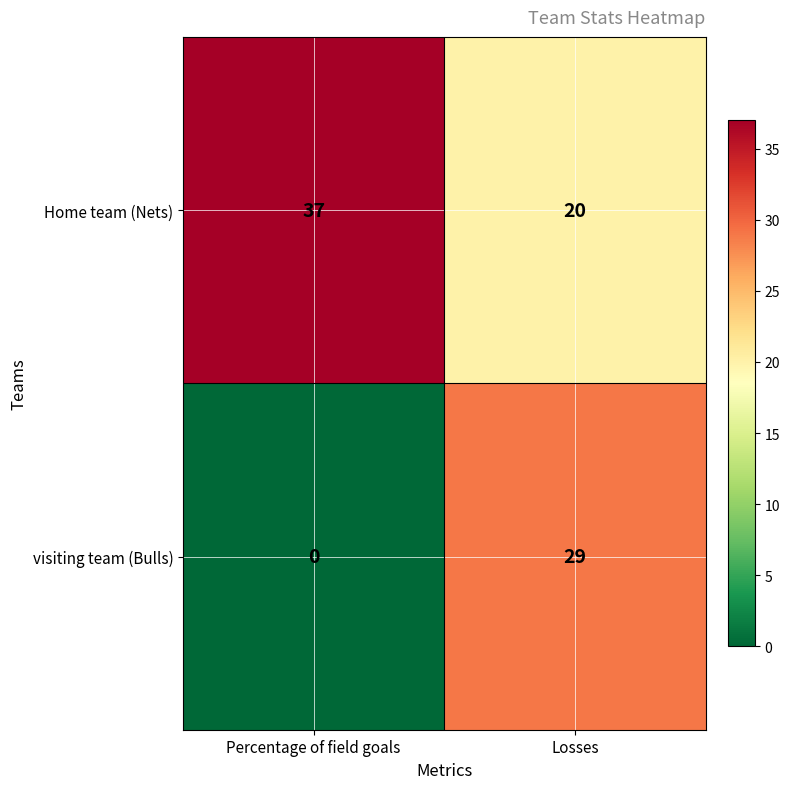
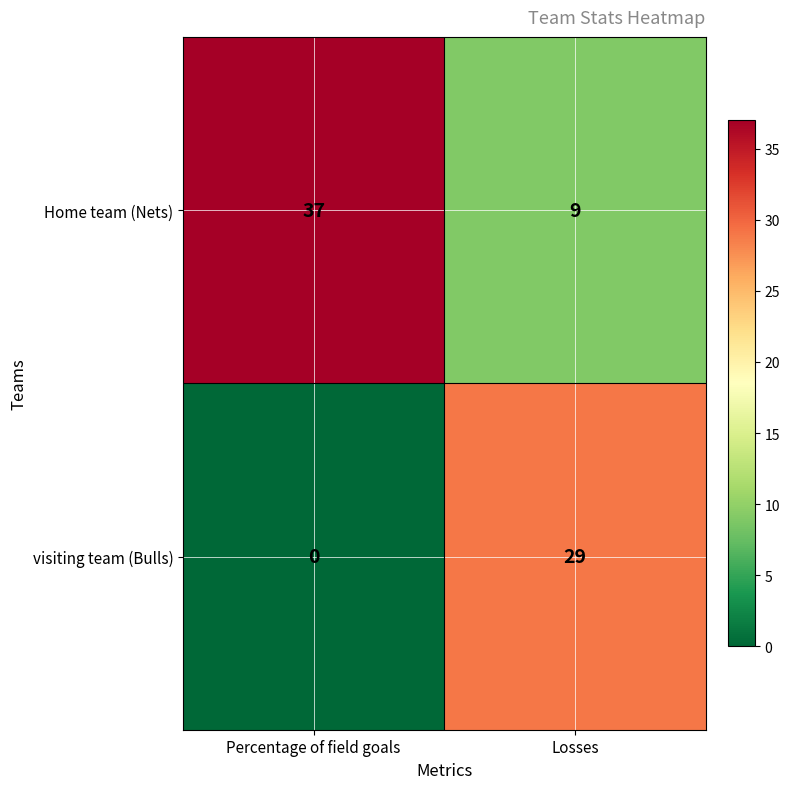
Home team (Nets), Losses: 20 -> 9
